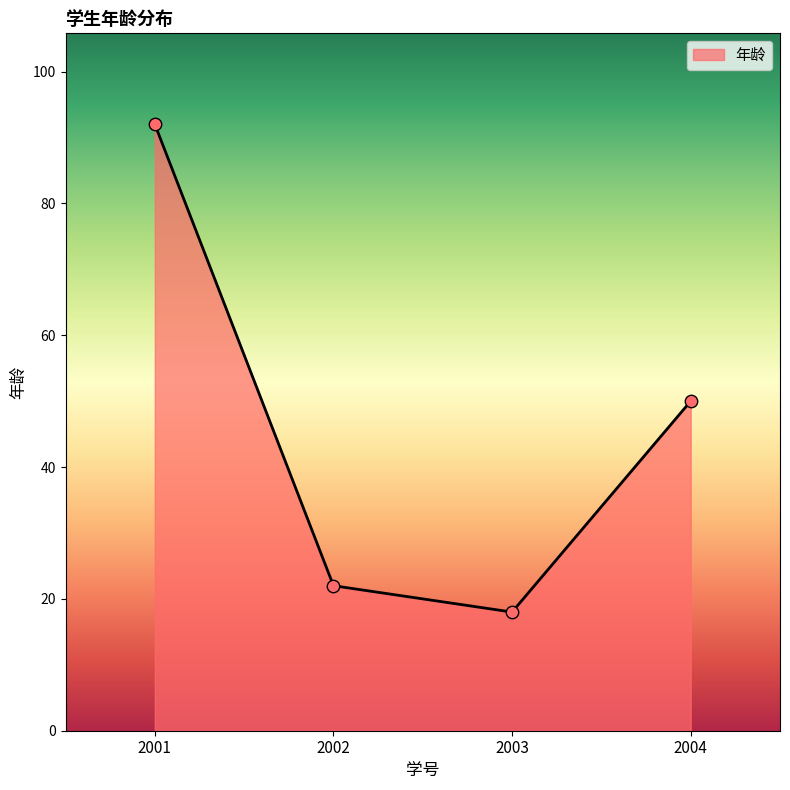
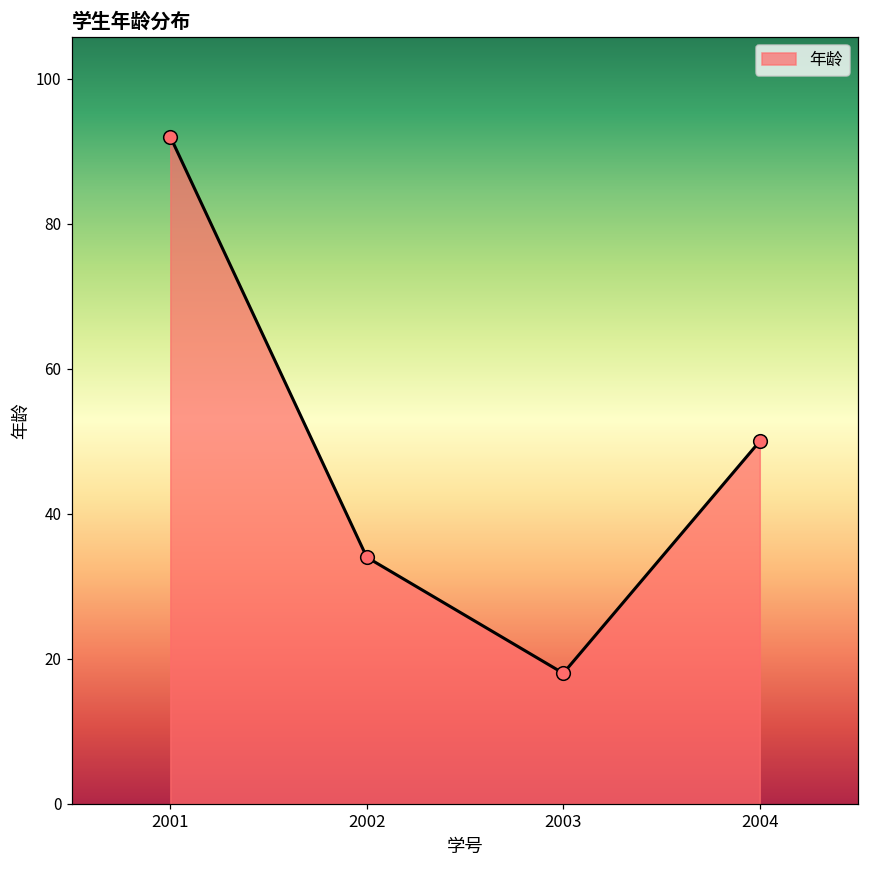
2002: 22 -> 34
